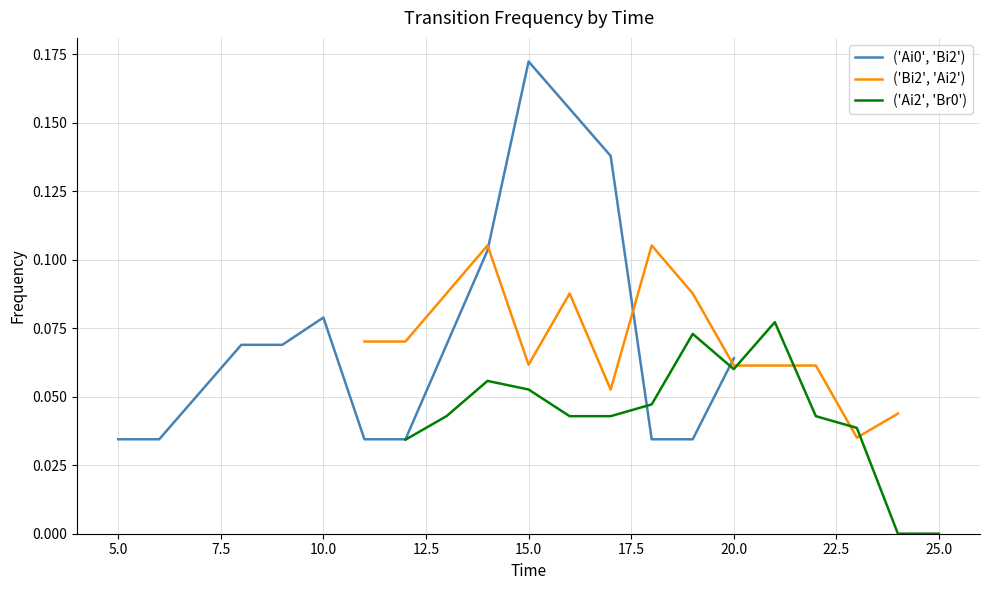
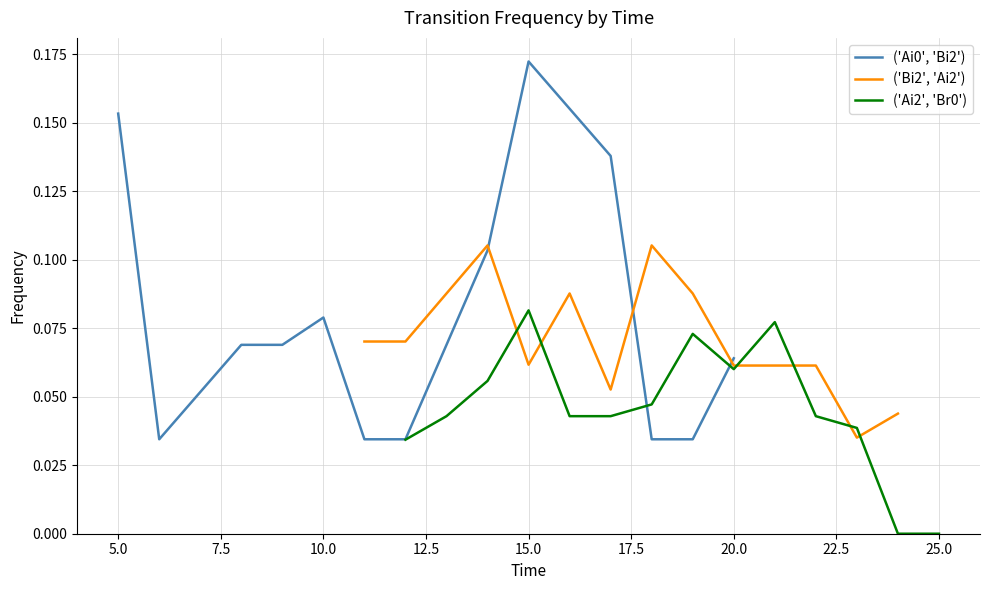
('Ai0', 'Bi2'), 5.0: 0.034 -> 0.153
('Ai2', 'Br0'), 15.0: 0.053 -> 0.082
